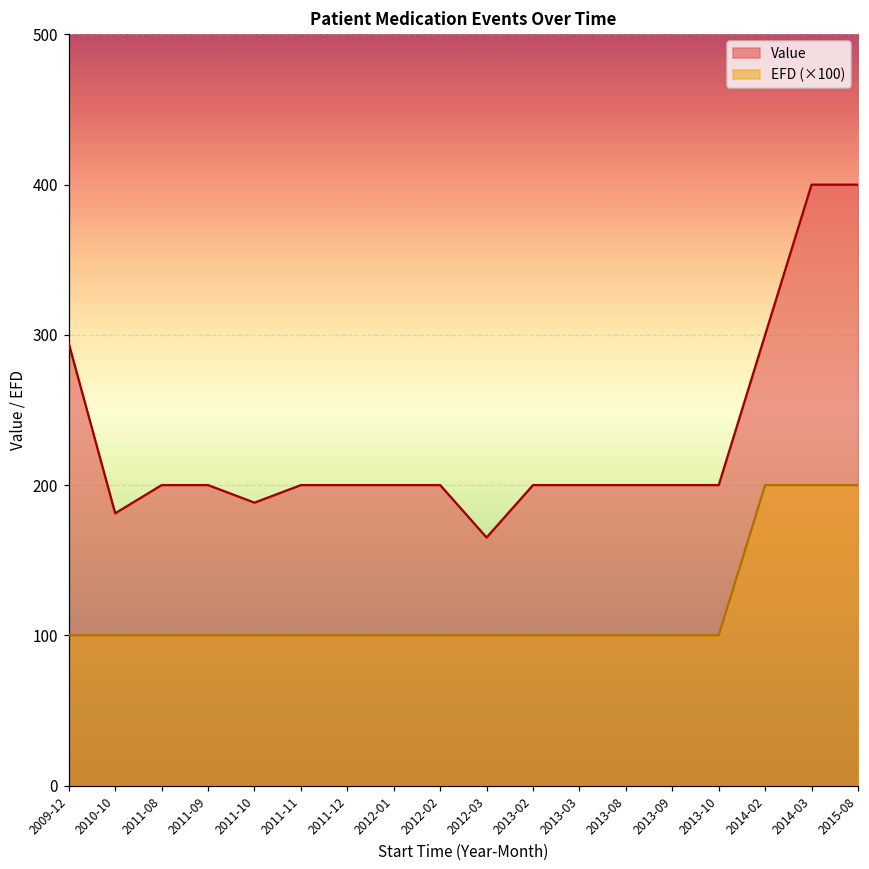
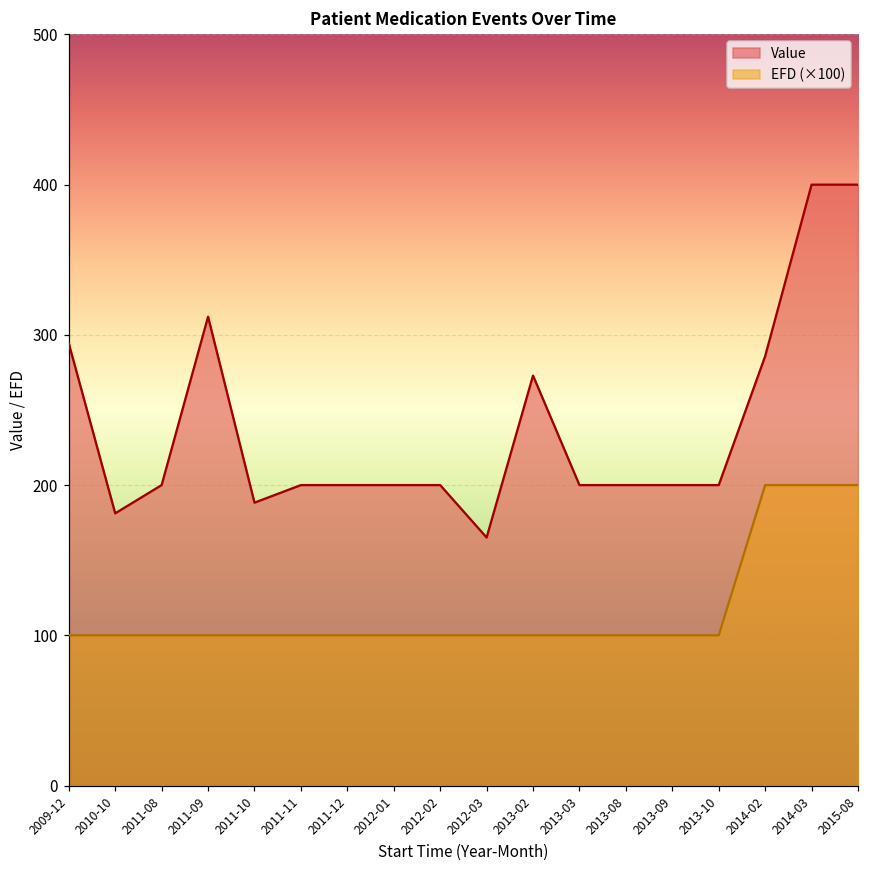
Value, 2011-09: 200 -> 312
Value, 2013-02: 200 -> 273
Value, 2014-02: 300 -> 286
